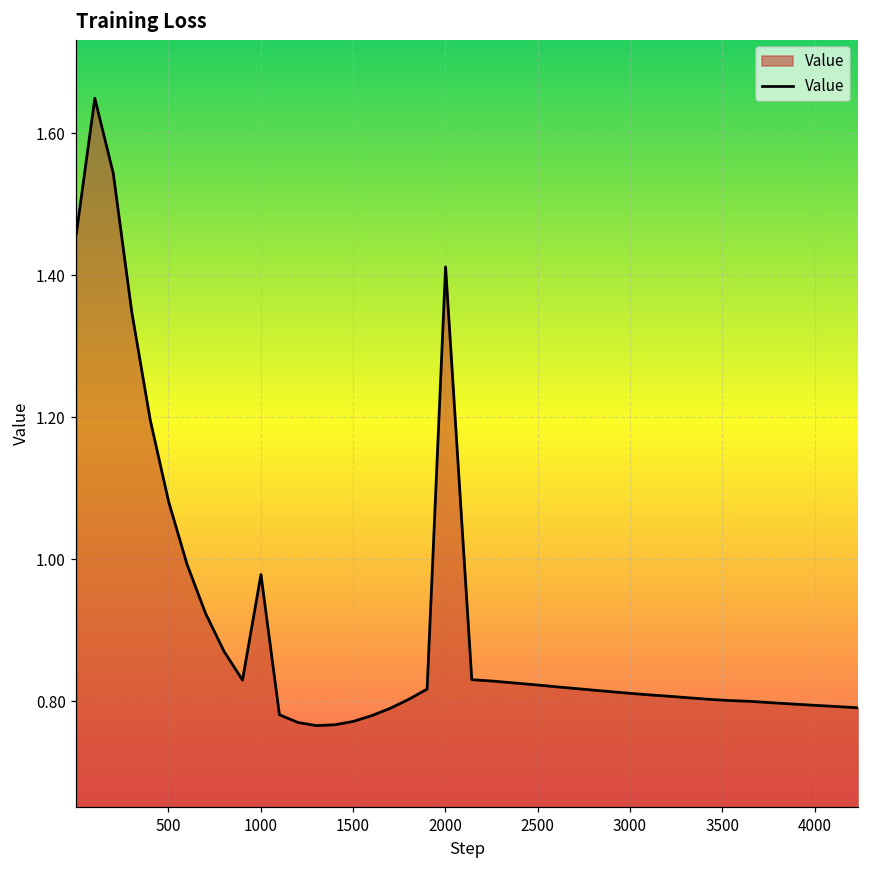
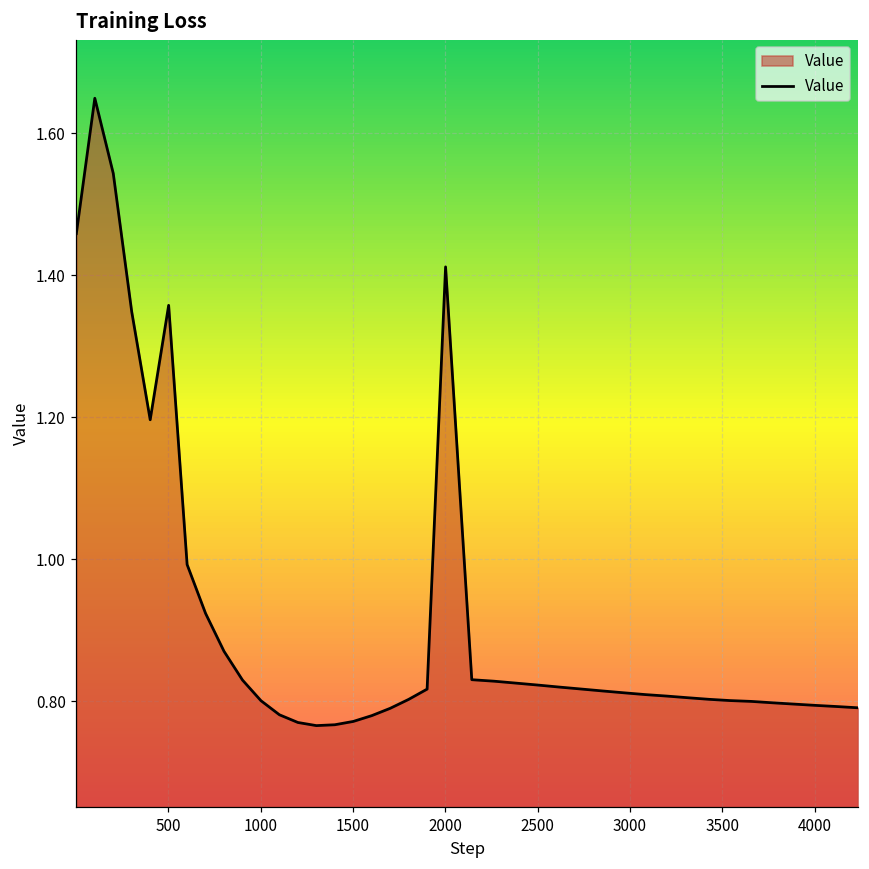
500: 1.08 -> 1.36
1000: 0.98 -> 0.80
